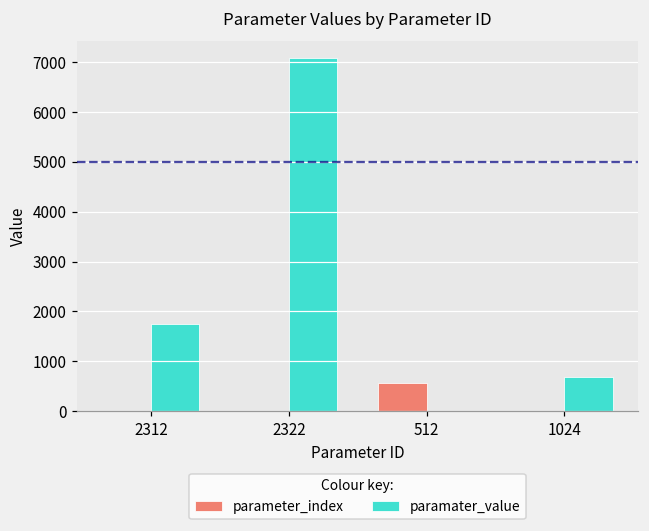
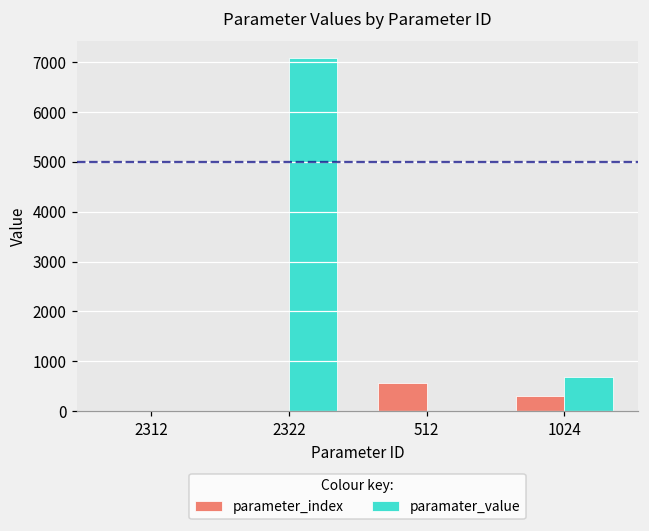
paramater_value, 2312: 1700 -> 0
parameter_index, 1024: 0 -> 300
